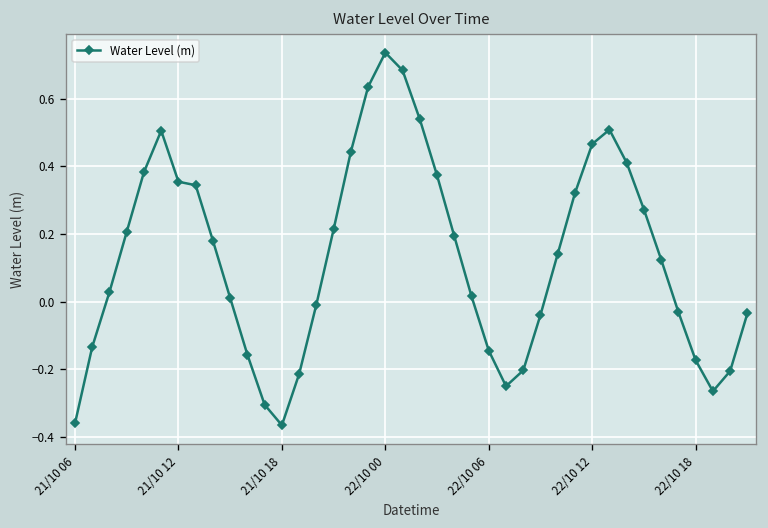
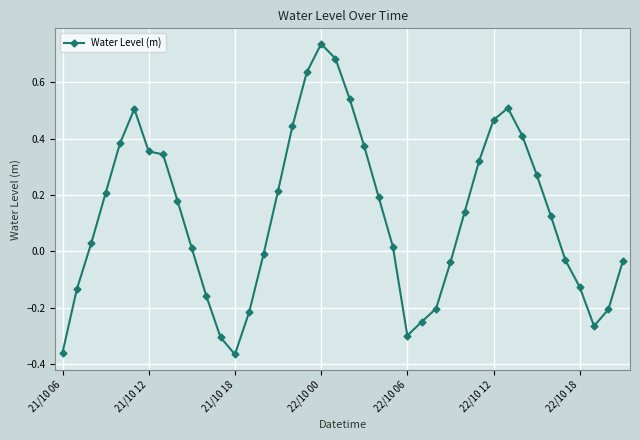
22/10 06: -0.14 -> -0.30
22/10 18: -0.17 -> -0.13
